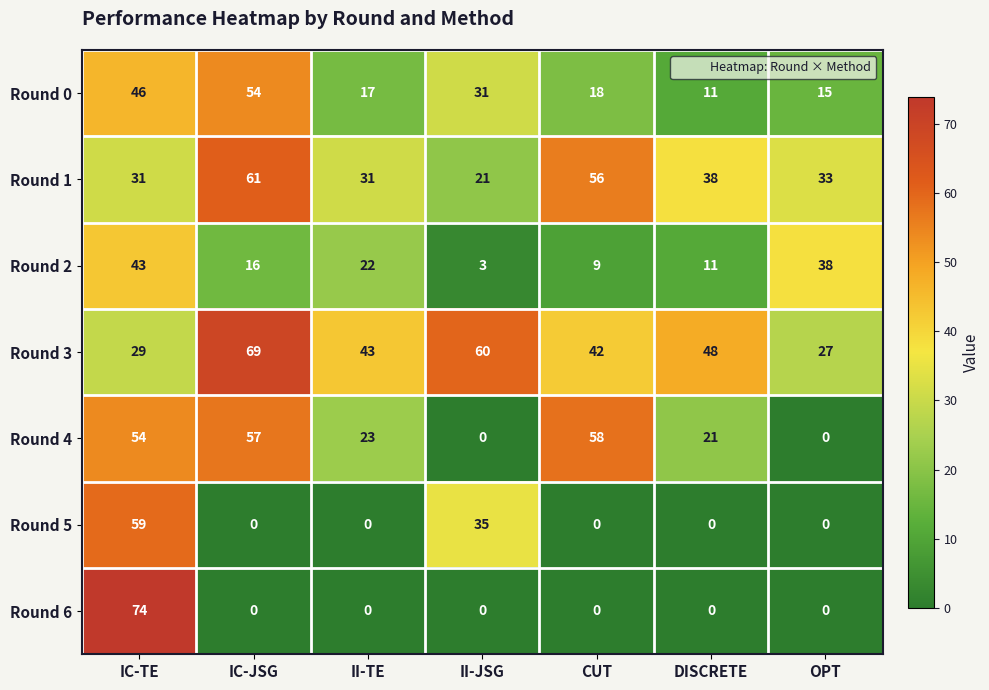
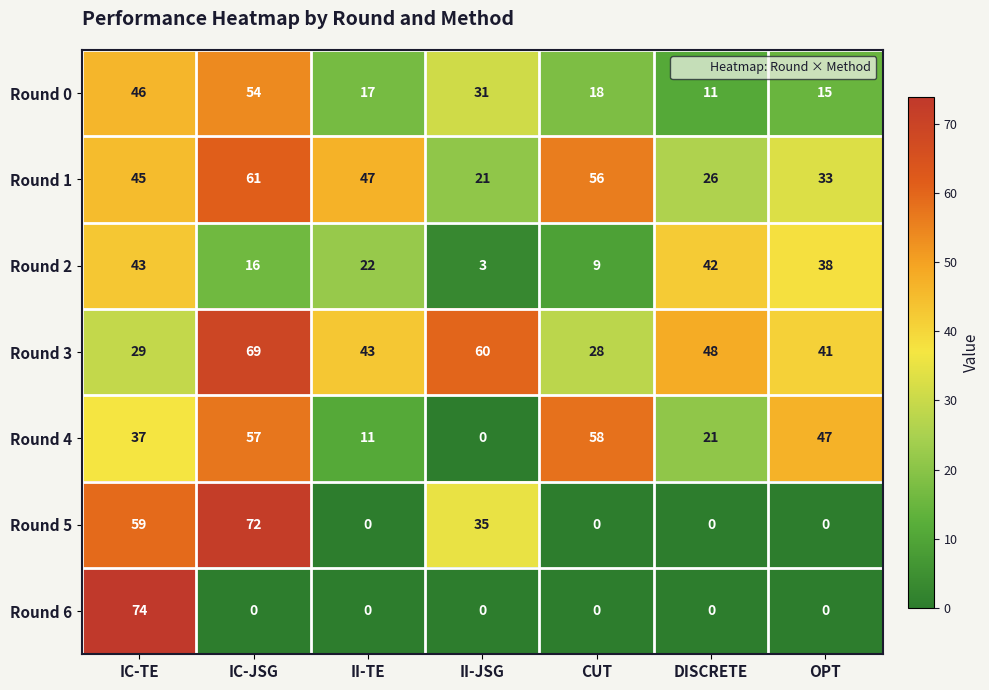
Round 1, IC-TE: 31 -> 45
Round 1, II-TE: 31 -> 47
Round 1, DISCRETE: 38 -> 26
Round 2, DISCRETE: 11 -> 42
Round 3, CUT: 42 -> 28
Round 3, OPT: 27 -> 41
Round 4, IC-TE: 54 -> 37
Round 4, II-TE: 23 -> 11
Round 4, OPT: 0 -> 47
Round 5, IC-JSG: 0 -> 72
